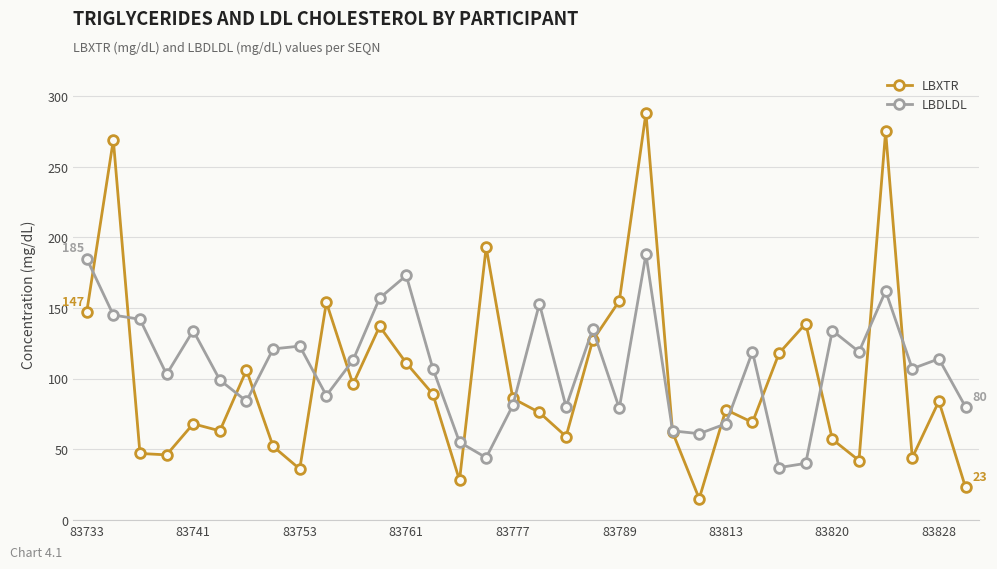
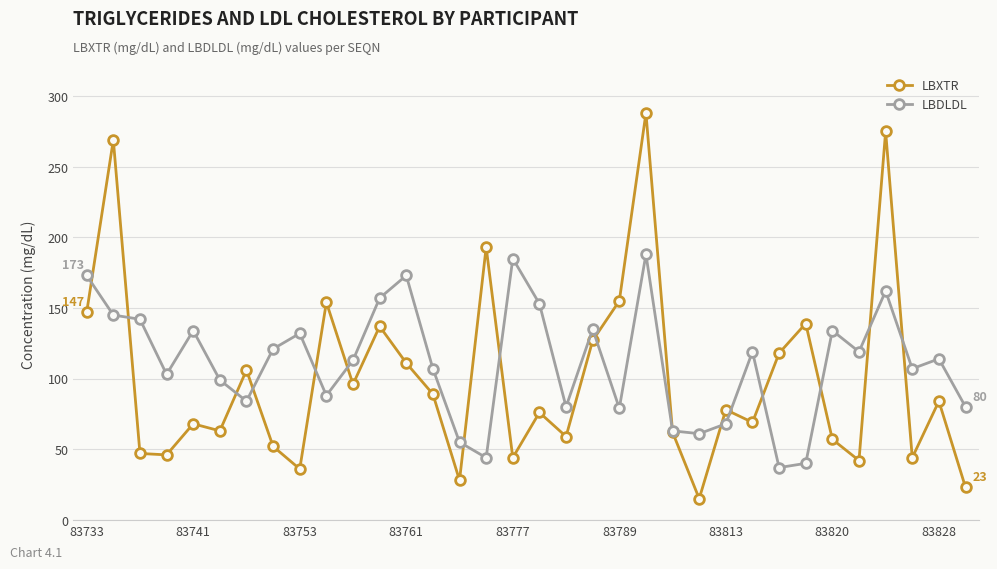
LBDLDL, 83733: 185 -> 173
LBDLDL, 83753: 123 -> 132
LBXTR, 83777: 86 -> 44
LBDLDL, 83777: 81 -> 185
